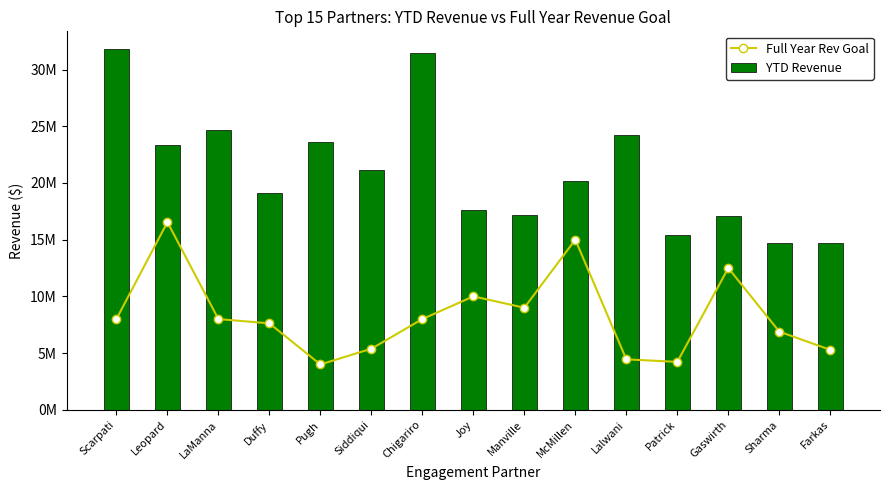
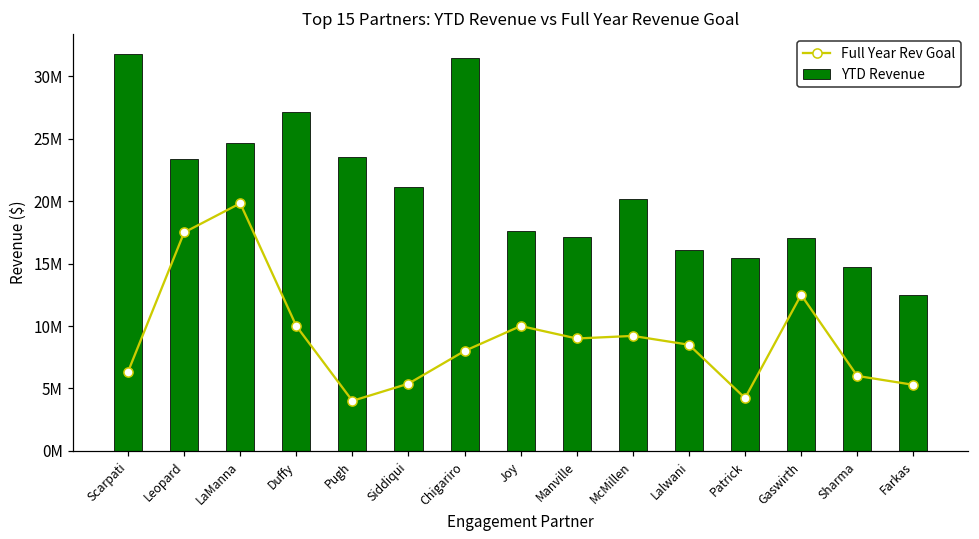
Full Year Rev Goal, Scarpati: 8000000 -> 6300000
Full Year Rev Goal, Leopard: 16500000 -> 17500000
Full Year Rev Goal, LaManna: 8000000 -> 19800000
Full Year Rev Goal, Duffy: 7600000 -> 10000000
YTD Revenue, Duffy: 19100000 -> 27200000
Full Year Rev Goal, McMillen: 15000000 -> 9200000
Full Year Rev Goal, Lalwani: 4400000 -> 8500000
YTD Revenue, Lalwani: 24300000 -> 16100000
Full Year Rev Goal, Sharma: 6900000 -> 6000000
YTD Revenue, Farkas: 14700000 -> 12500000
